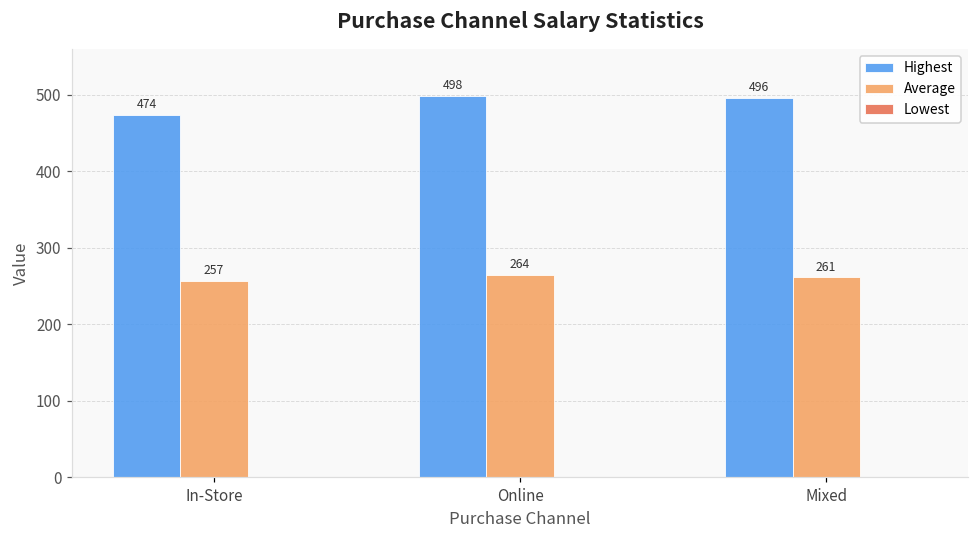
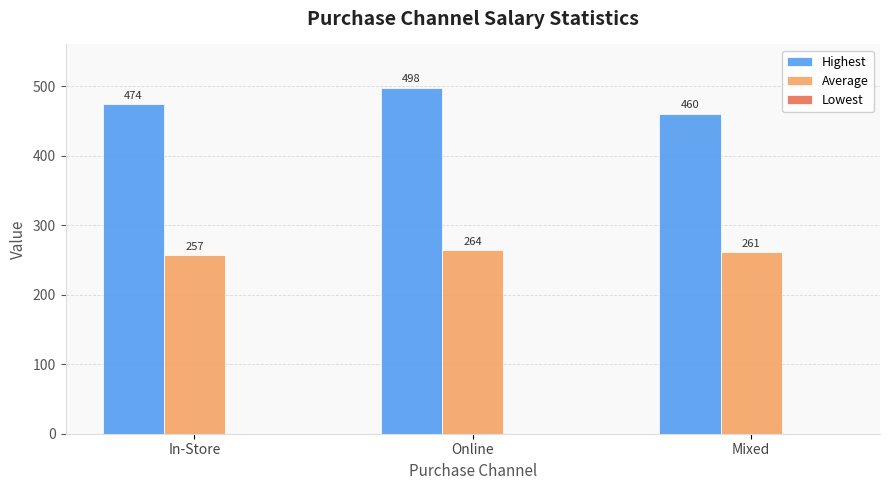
Highest, Mixed: 496 -> 460
